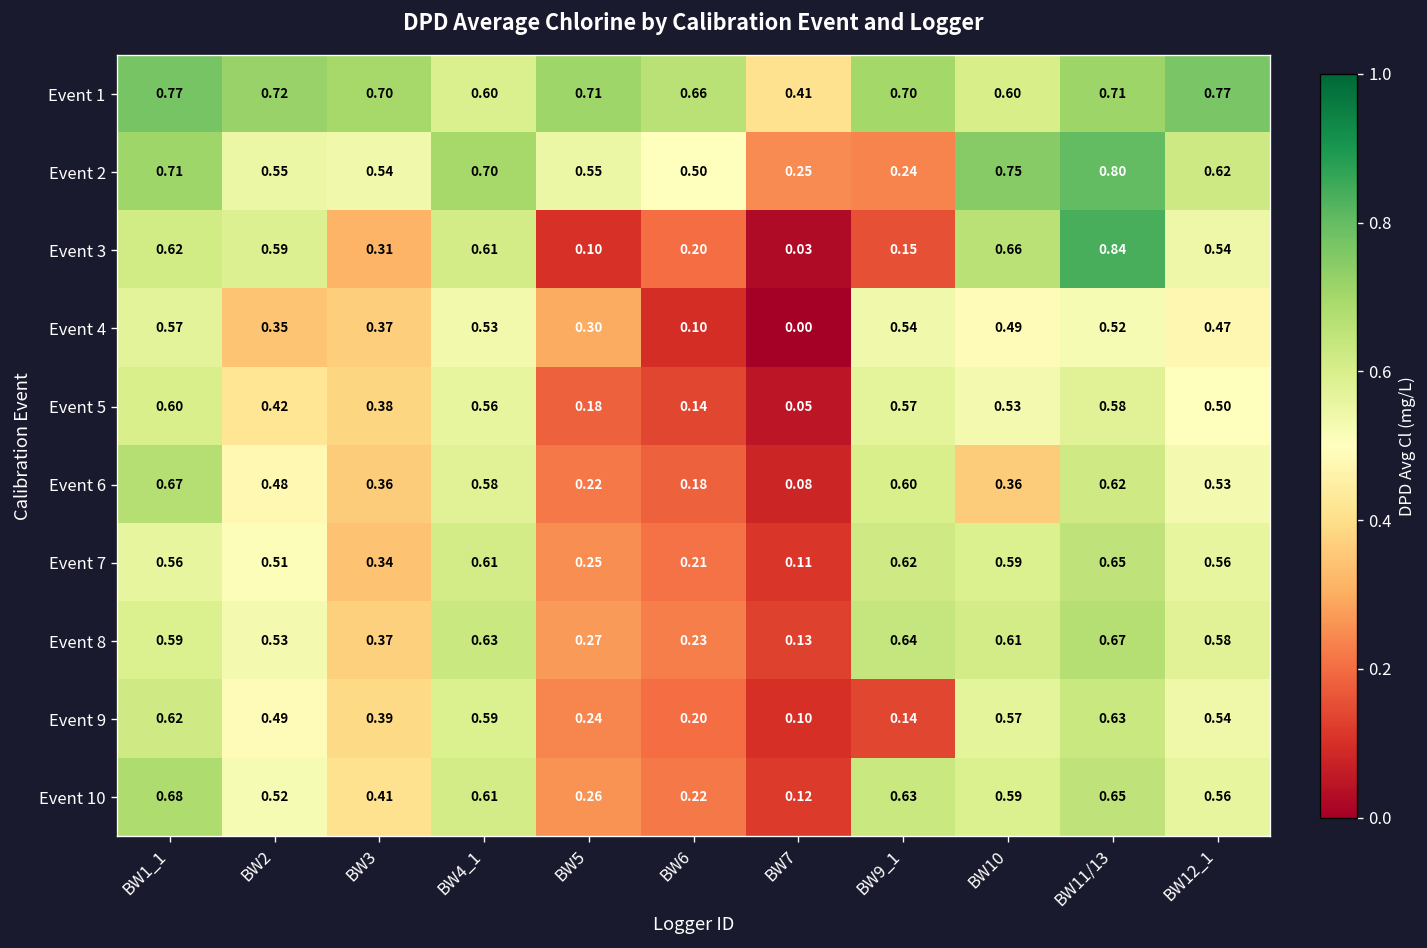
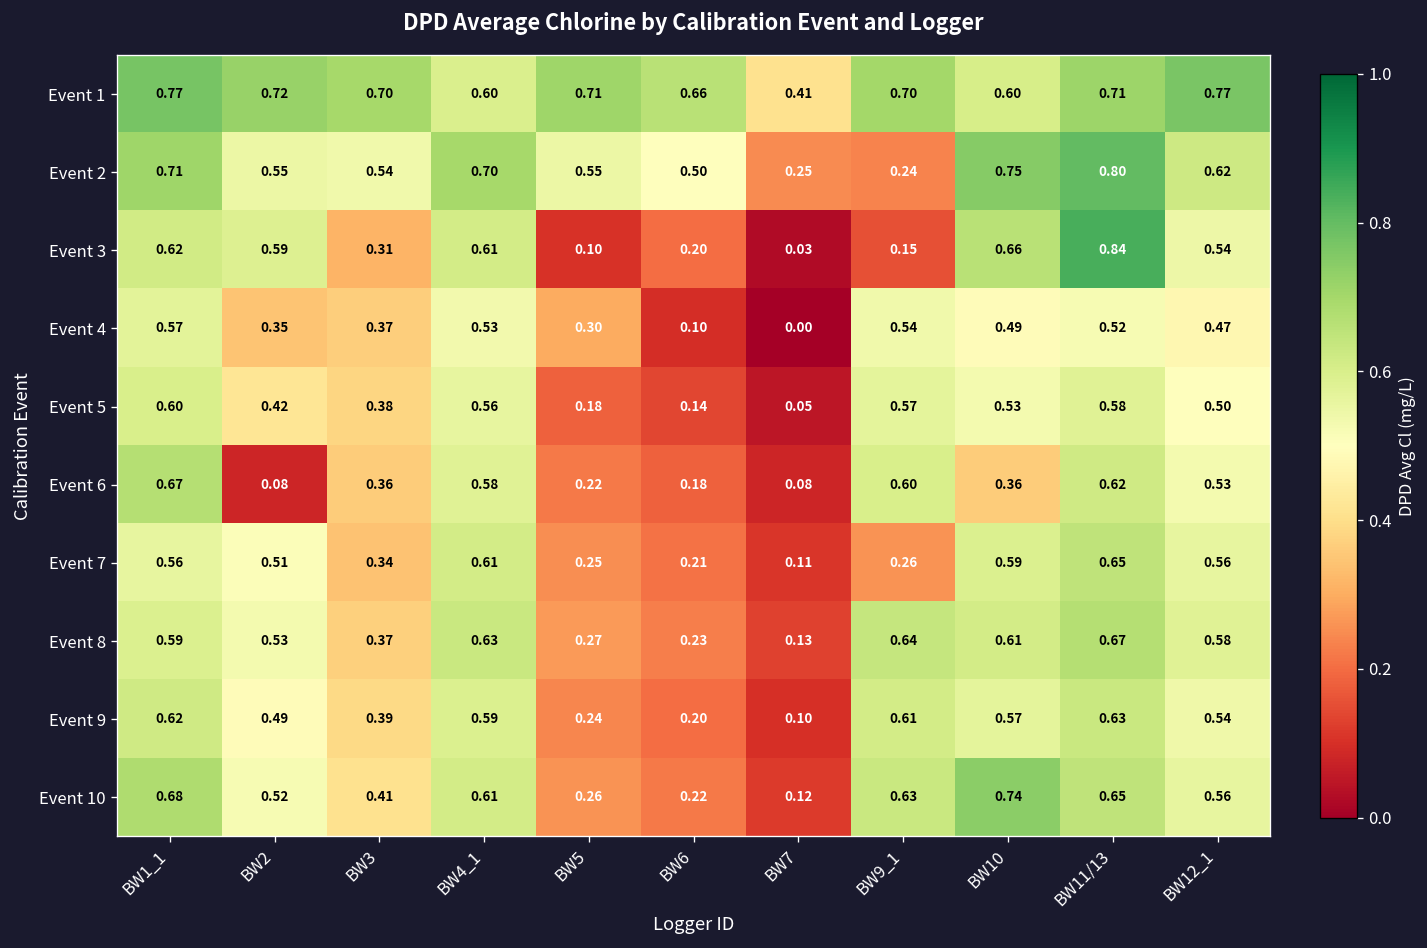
Event 6, BW2: 0.48 -> 0.08
Event 7, BW9_1: 0.62 -> 0.26
Event 9, BW9_1: 0.14 -> 0.61
Event 10, BW10: 0.59 -> 0.74
